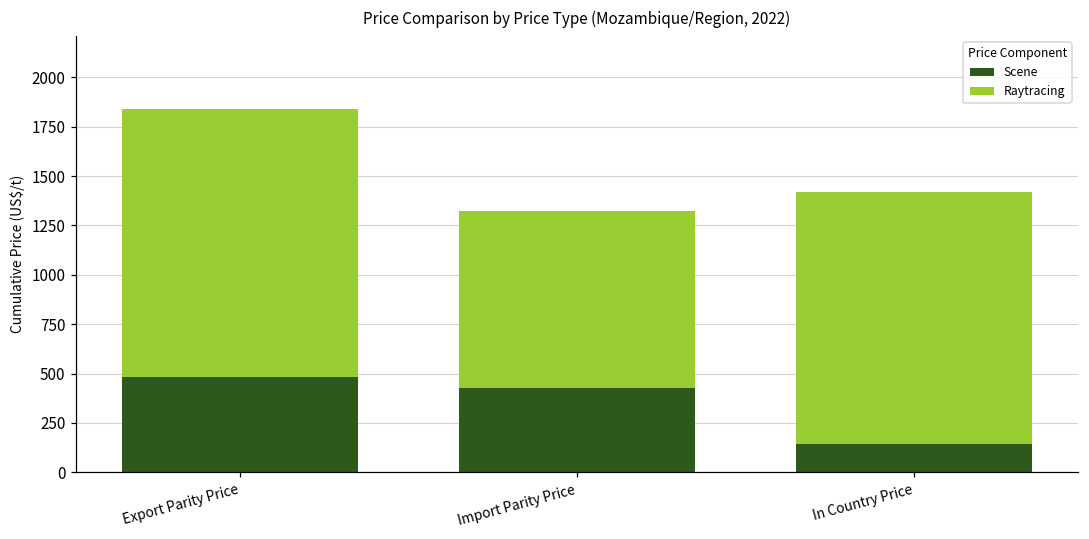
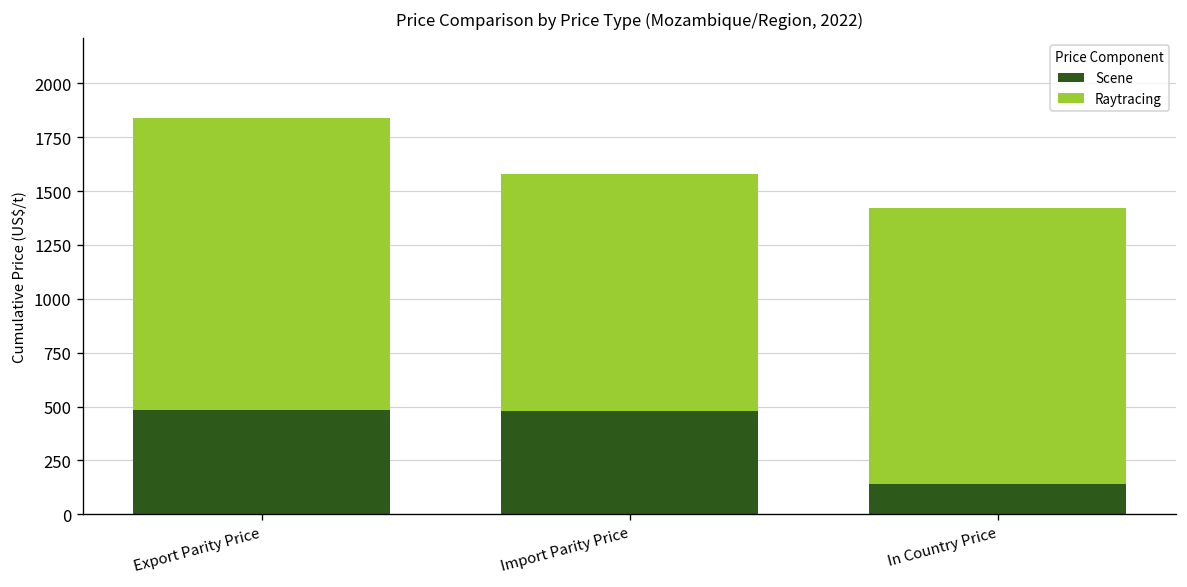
Scene, Import Parity Price: 430 -> 480
Raytracing, Import Parity Price: 900 -> 1100
